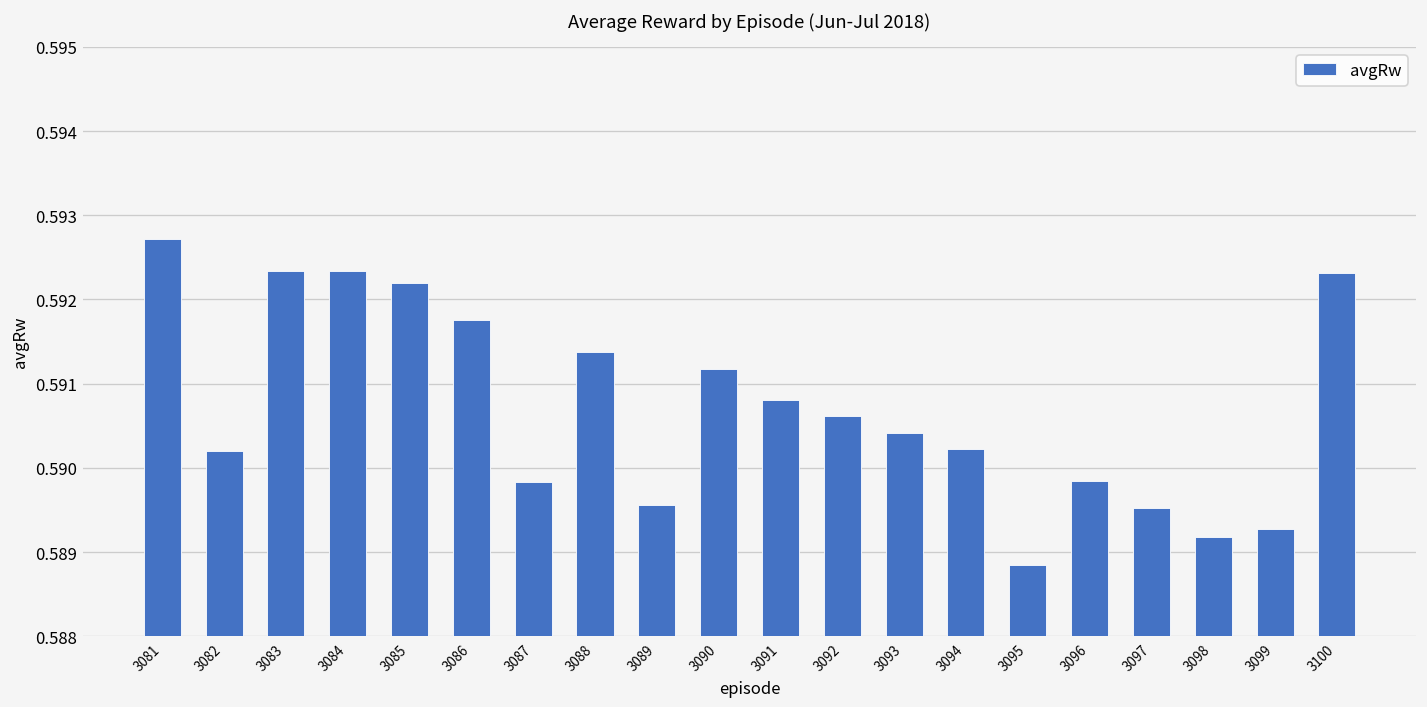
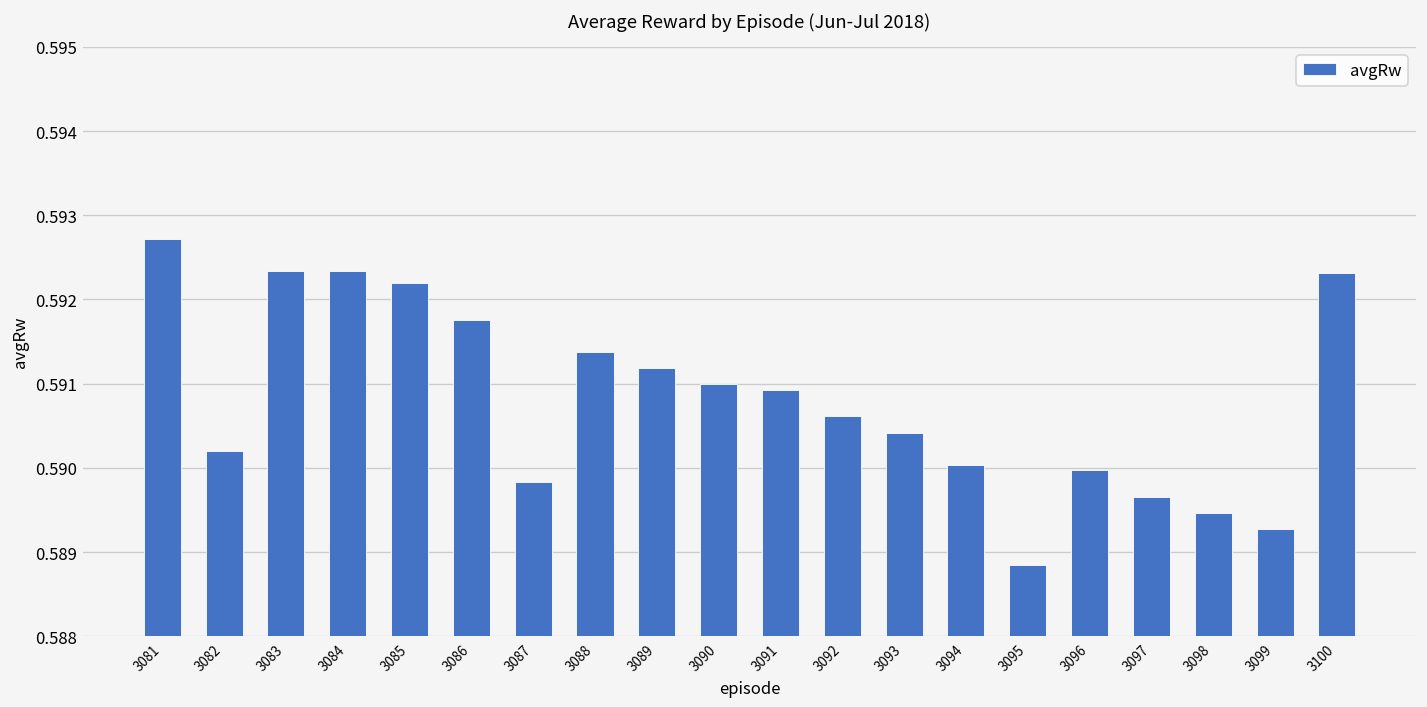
3089: 0.5896 -> 0.5912
3090: 0.5912 -> 0.5910
3091: 0.5908 -> 0.5909
3094: 0.5902 -> 0.5900
3096: 0.5898 -> 0.5900
3097: 0.5895 -> 0.5897
3098: 0.5892 -> 0.5895
